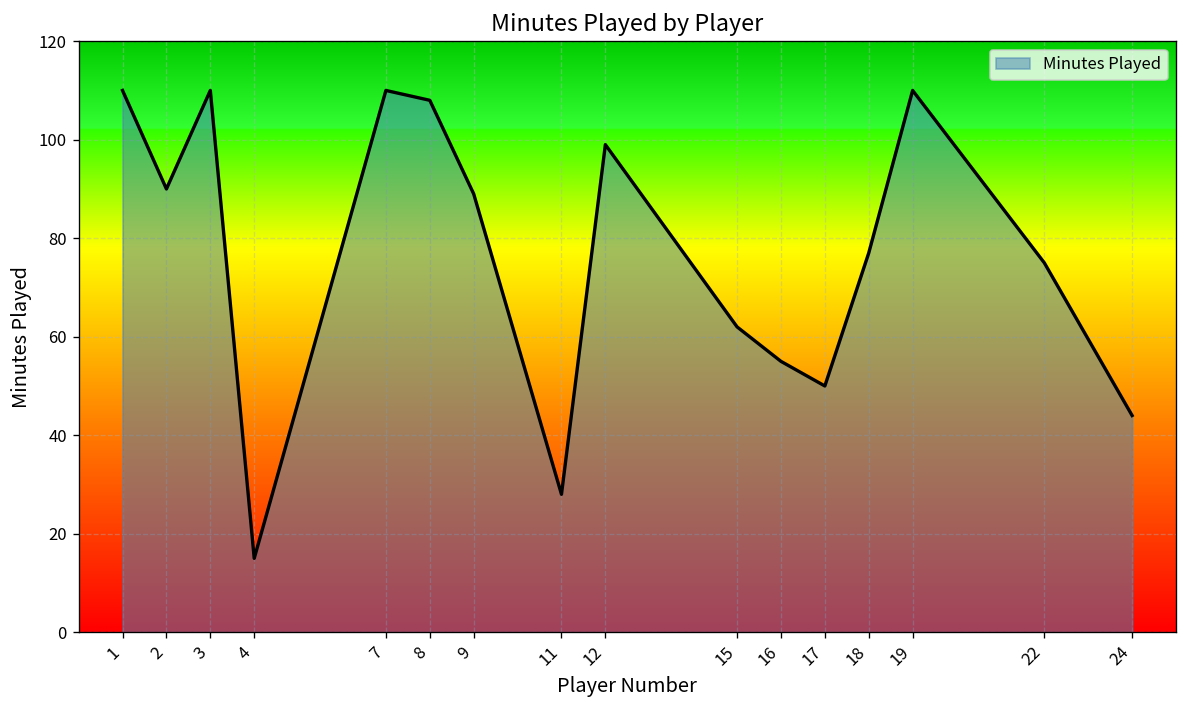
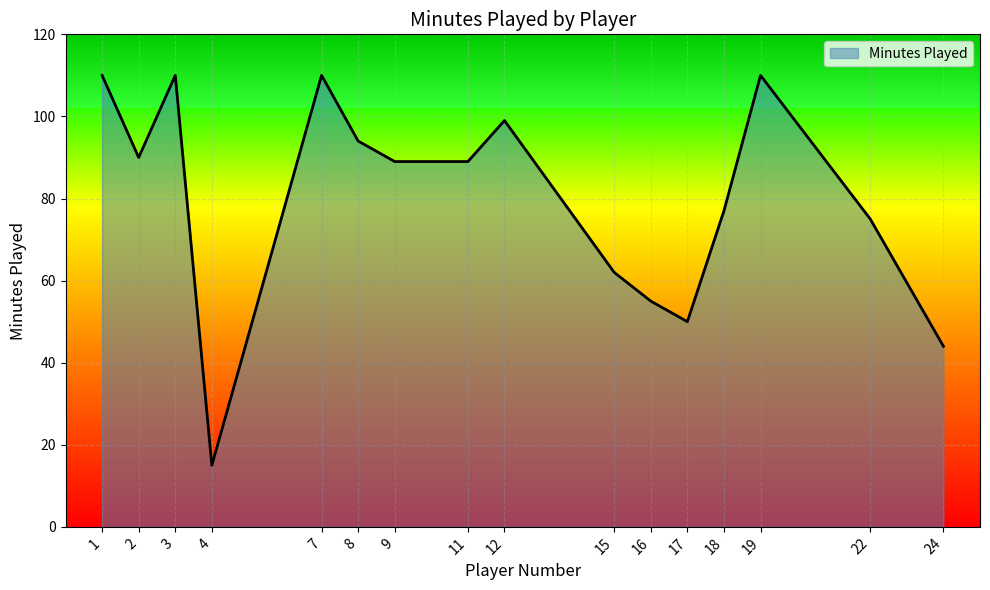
8: 108 -> 94
11: 28 -> 89
